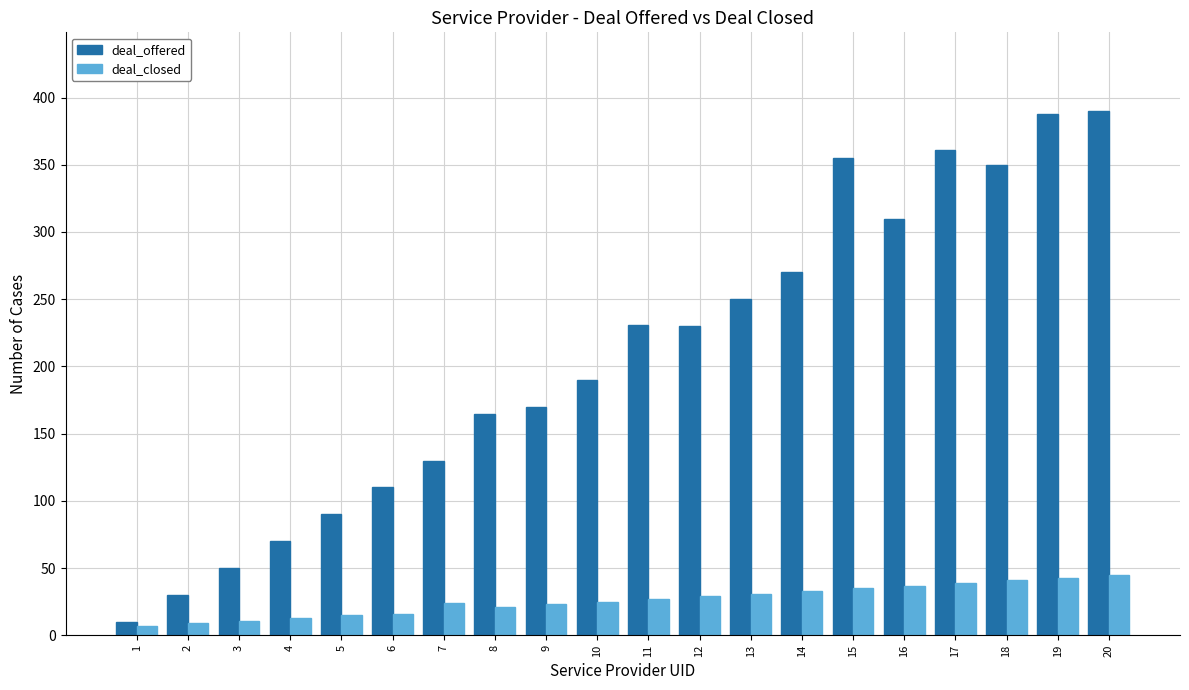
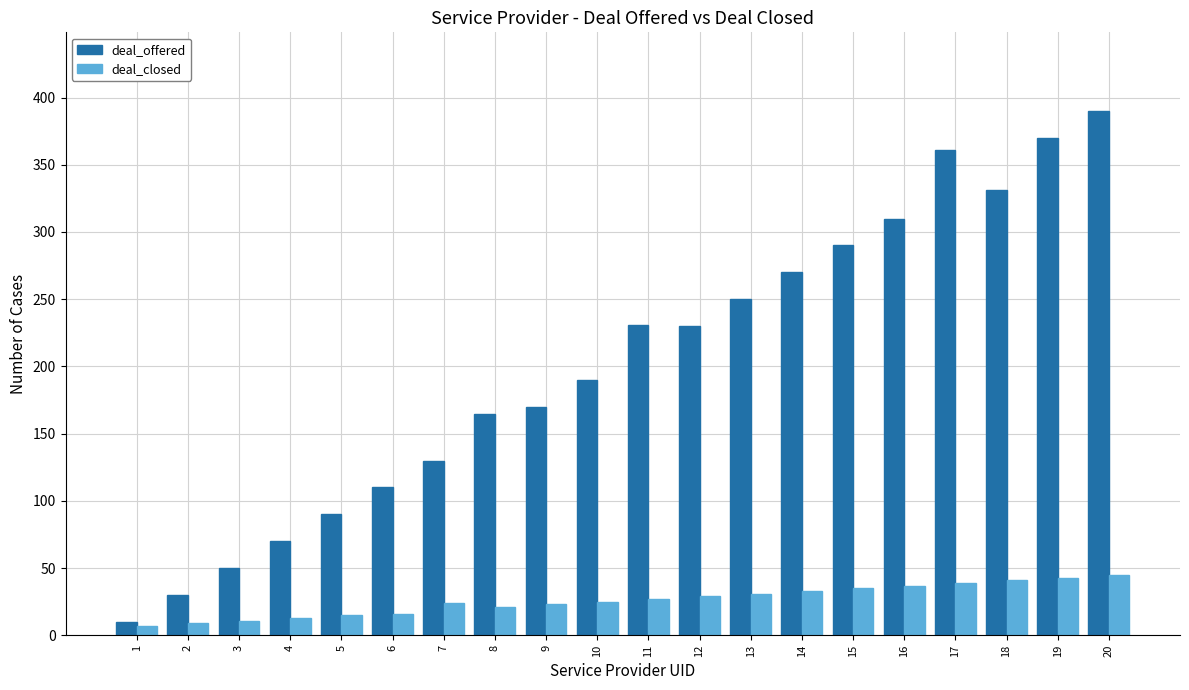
deal_offered, 15: 355 -> 290
deal_offered, 18: 350 -> 331
deal_offered, 19: 388 -> 370
